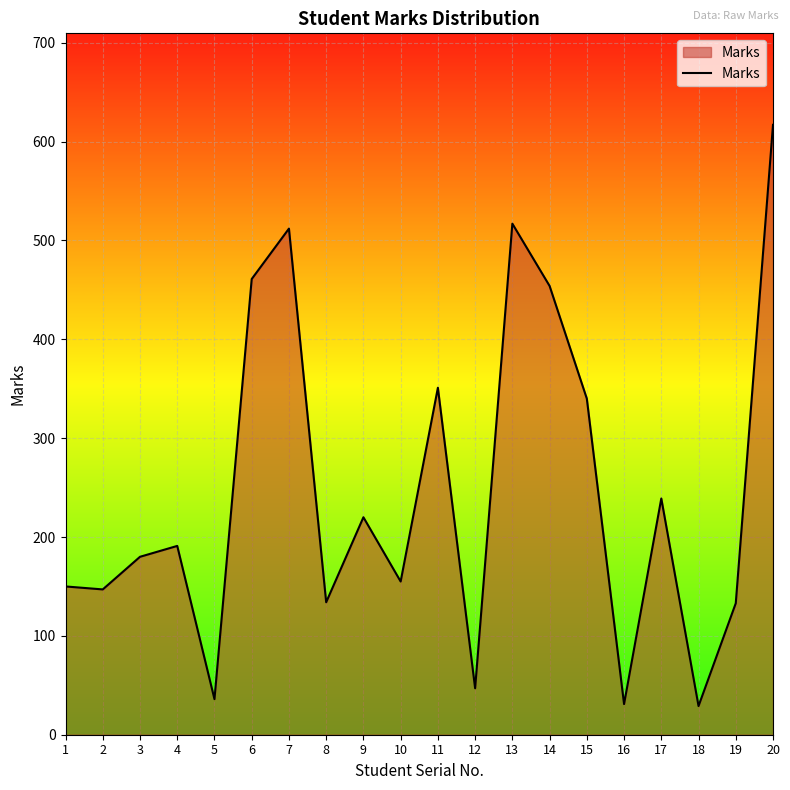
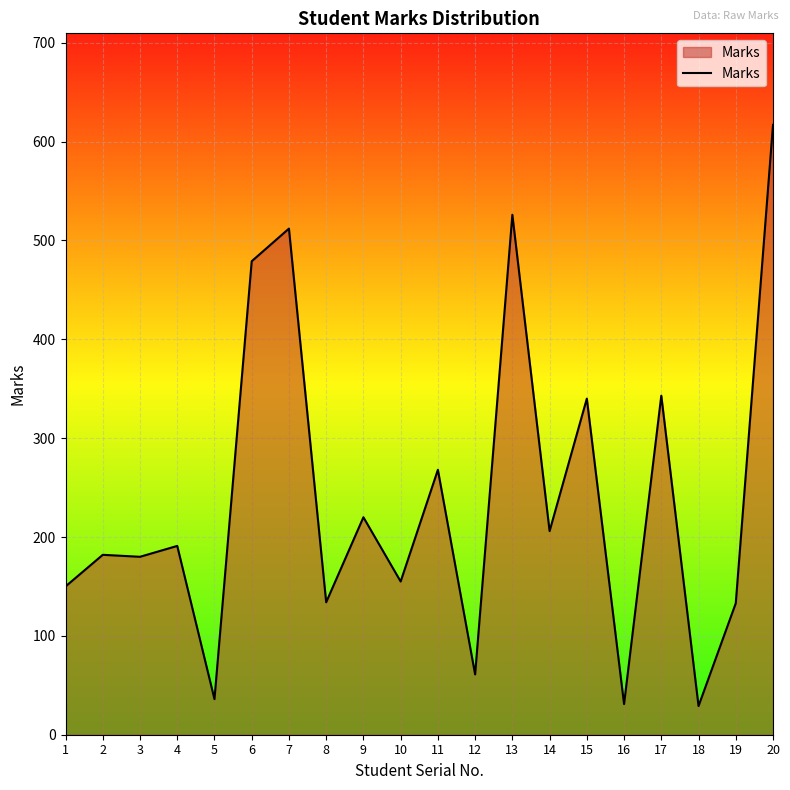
2: 150 -> 180
6: 460 -> 480
11: 350 -> 270
12: 50 -> 60
13: 520 -> 530
14: 450 -> 210
17: 240 -> 340
